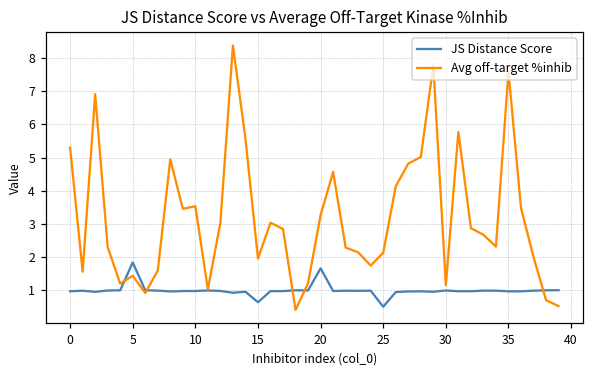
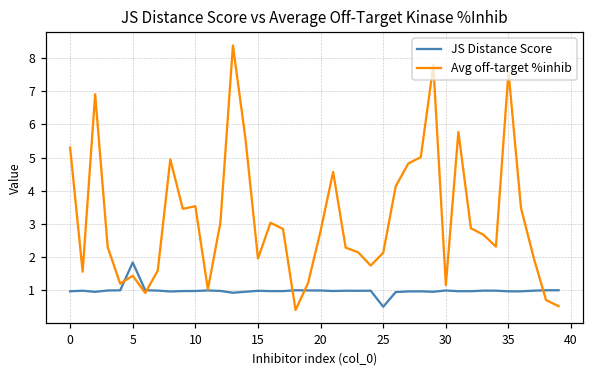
JS Distance Score, 15: 0.6 -> 1.0
JS Distance Score, 20: 1.7 -> 1.0
Avg off-target %inhib, 20: 3.3 -> 2.8
